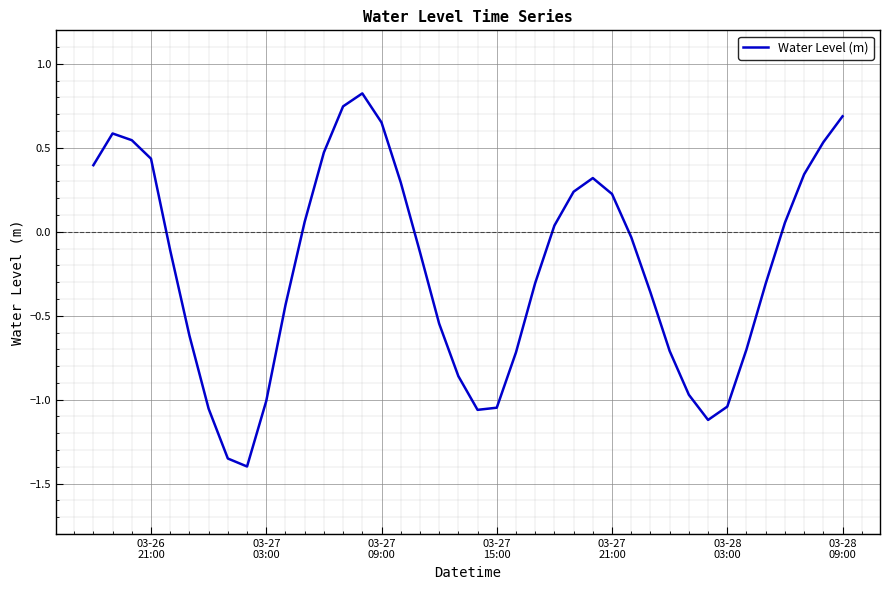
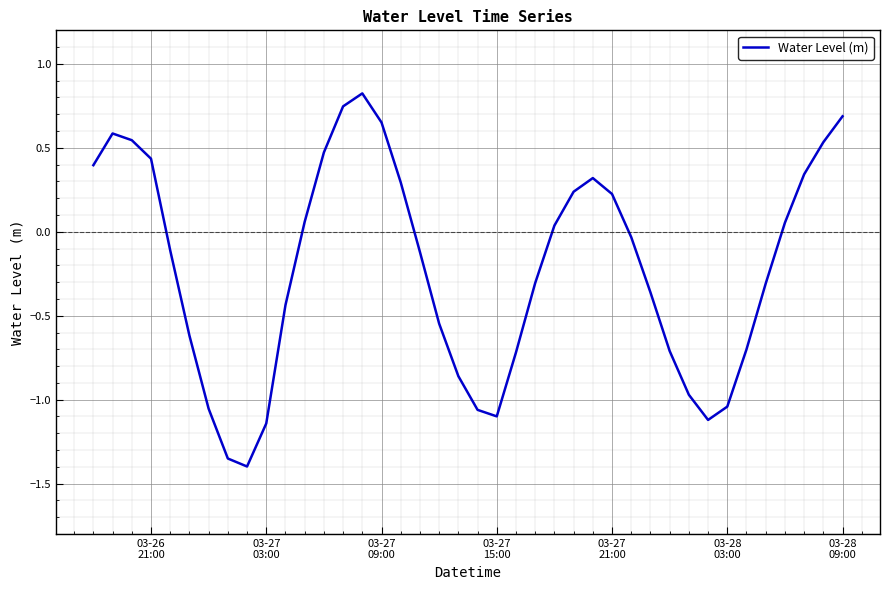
03-27 03:00: -1.01 -> -1.14
03-27 15:00: -1.05 -> -1.10
